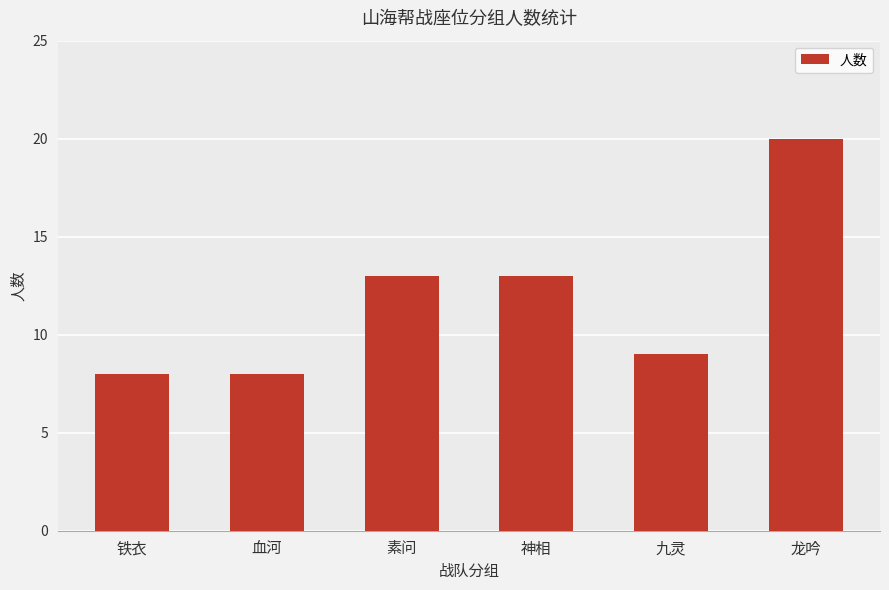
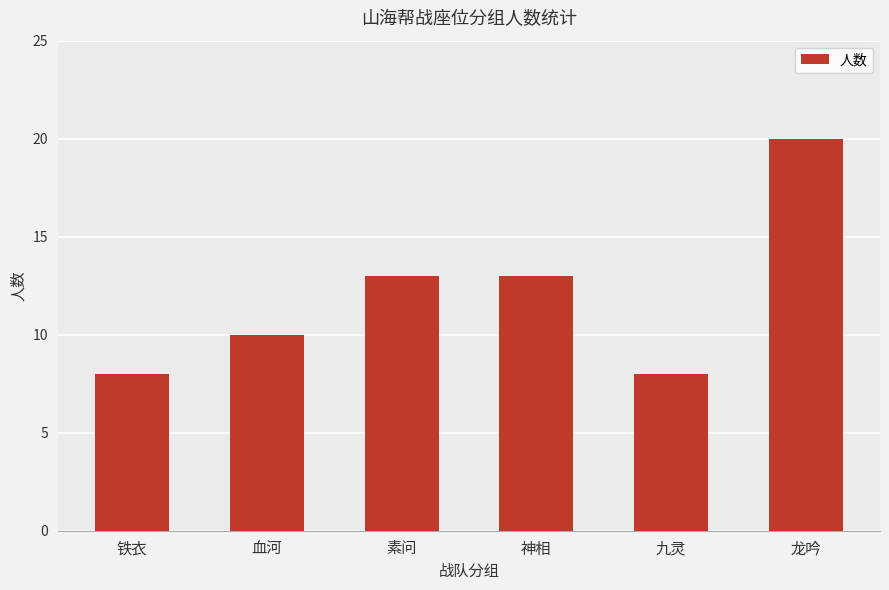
血河: 8 -> 10
九灵: 9 -> 8
